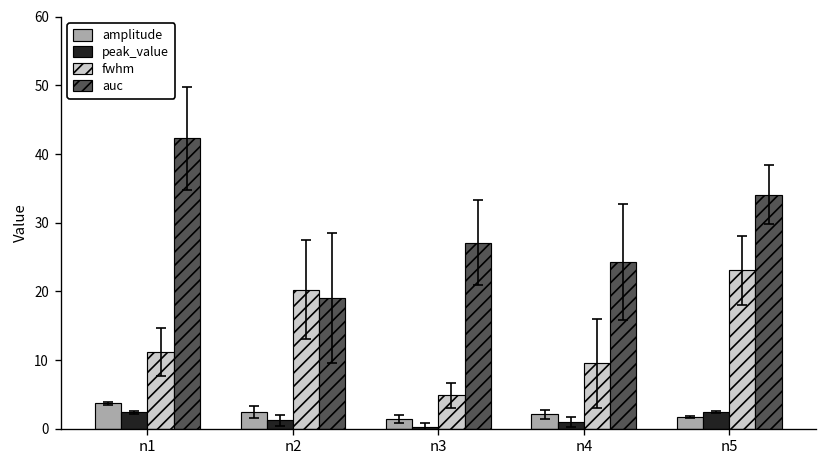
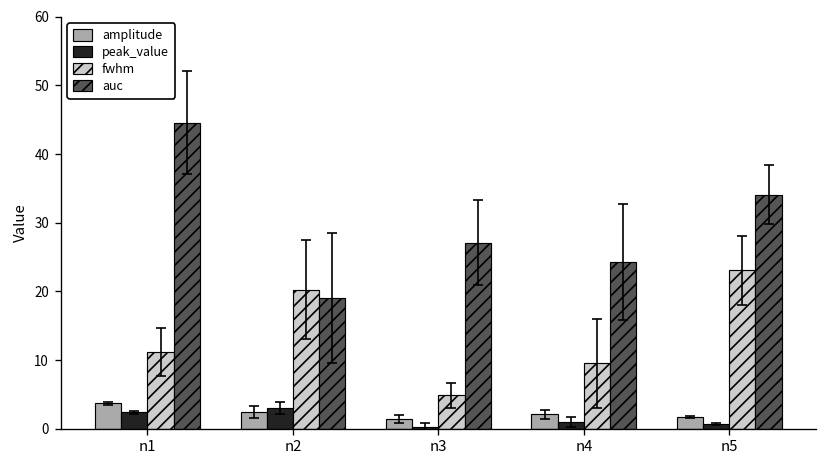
auc, n1: 42 -> 45
peak_value, n2: 1 -> 3
peak_value, n5: 2 -> 1
